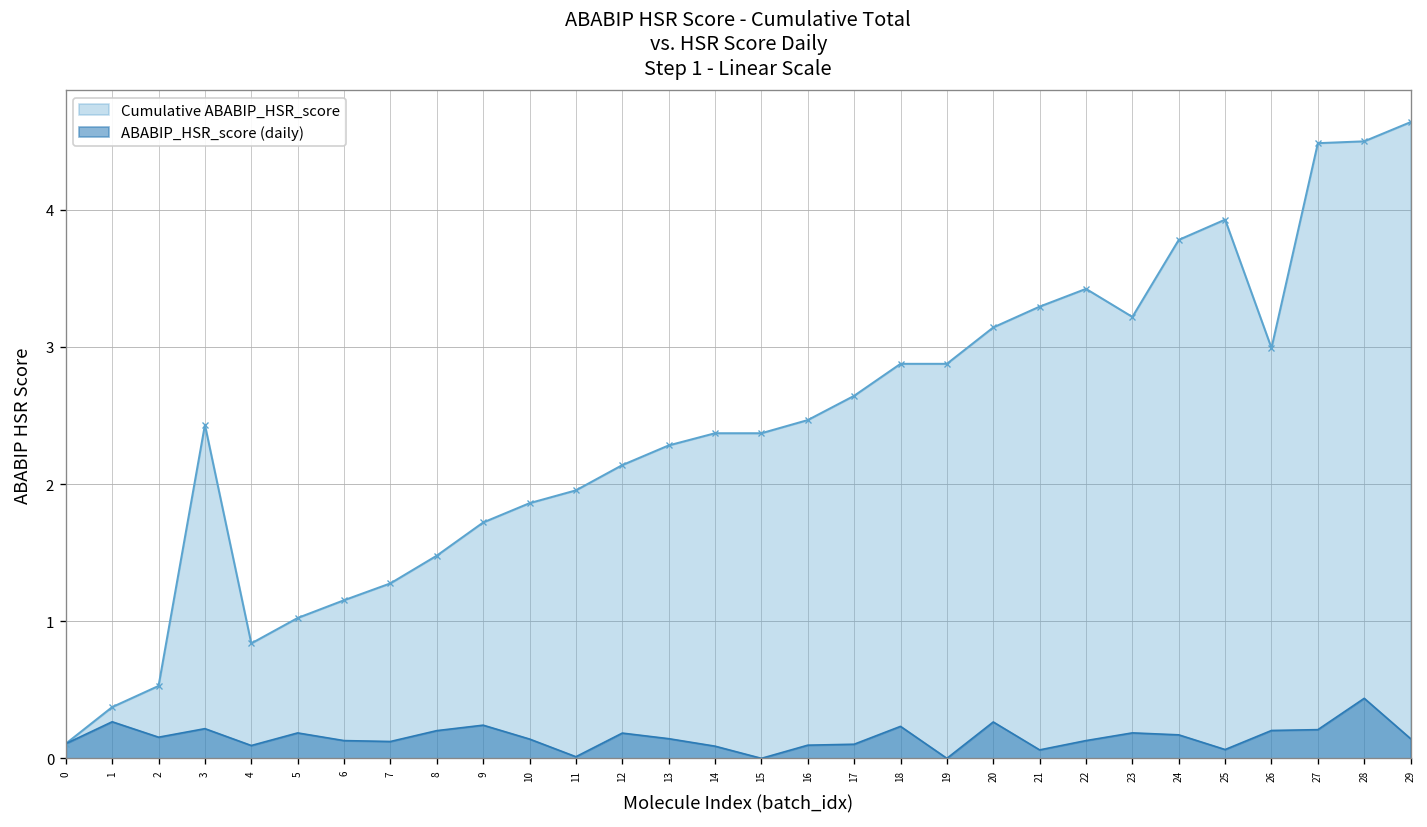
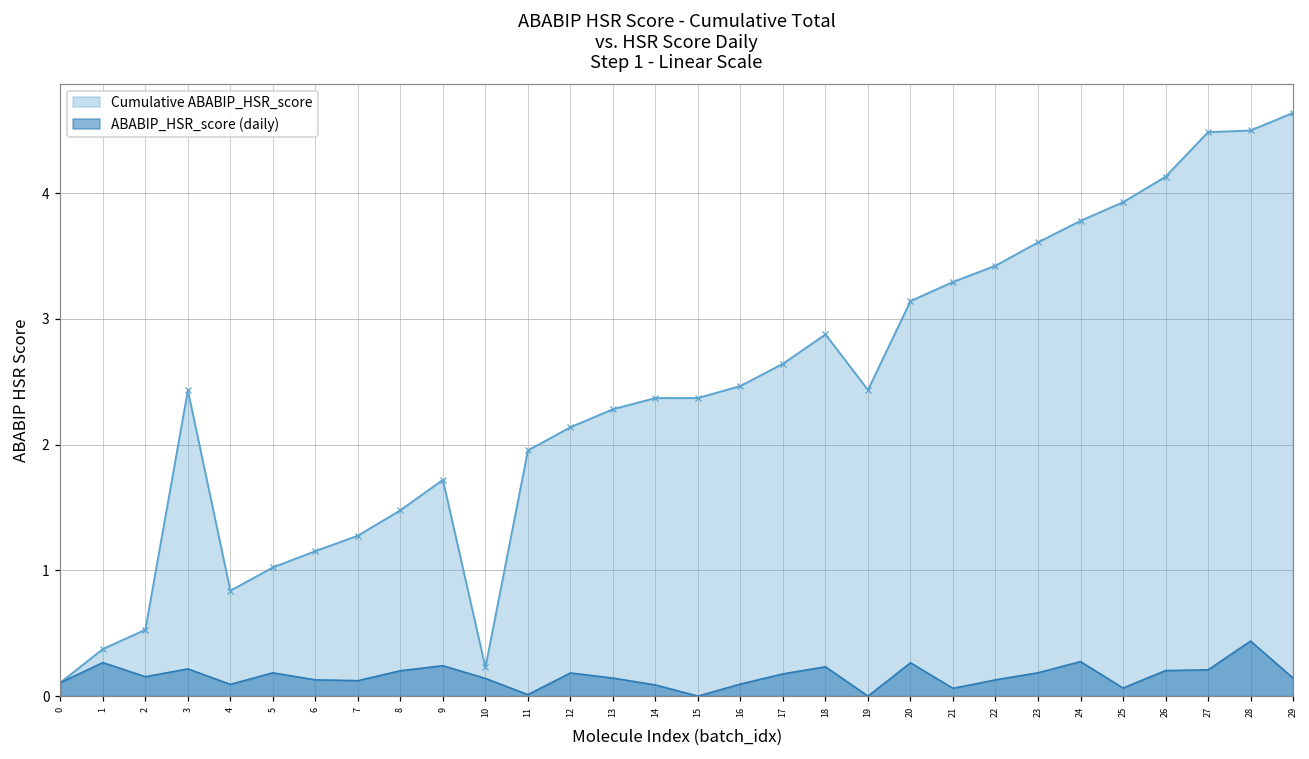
Cumulative ABABIP_HSR_score, 10: 1.86 -> 0.23
ABABIP_HSR_score (daily), 17: 0.10 -> 0.18
Cumulative ABABIP_HSR_score, 19: 2.88 -> 2.44
Cumulative ABABIP_HSR_score, 23: 3.22 -> 3.61
ABABIP_HSR_score (daily), 24: 0.17 -> 0.27
Cumulative ABABIP_HSR_score, 26: 2.99 -> 4.13
